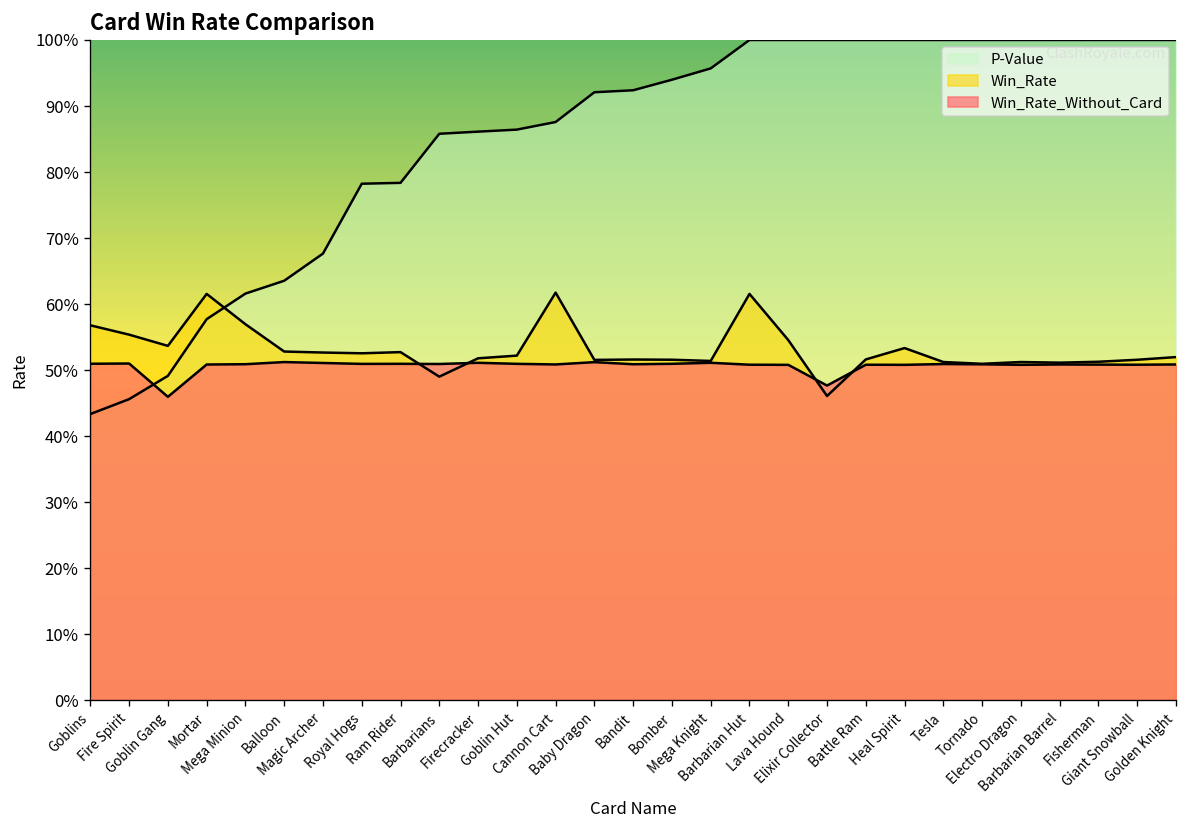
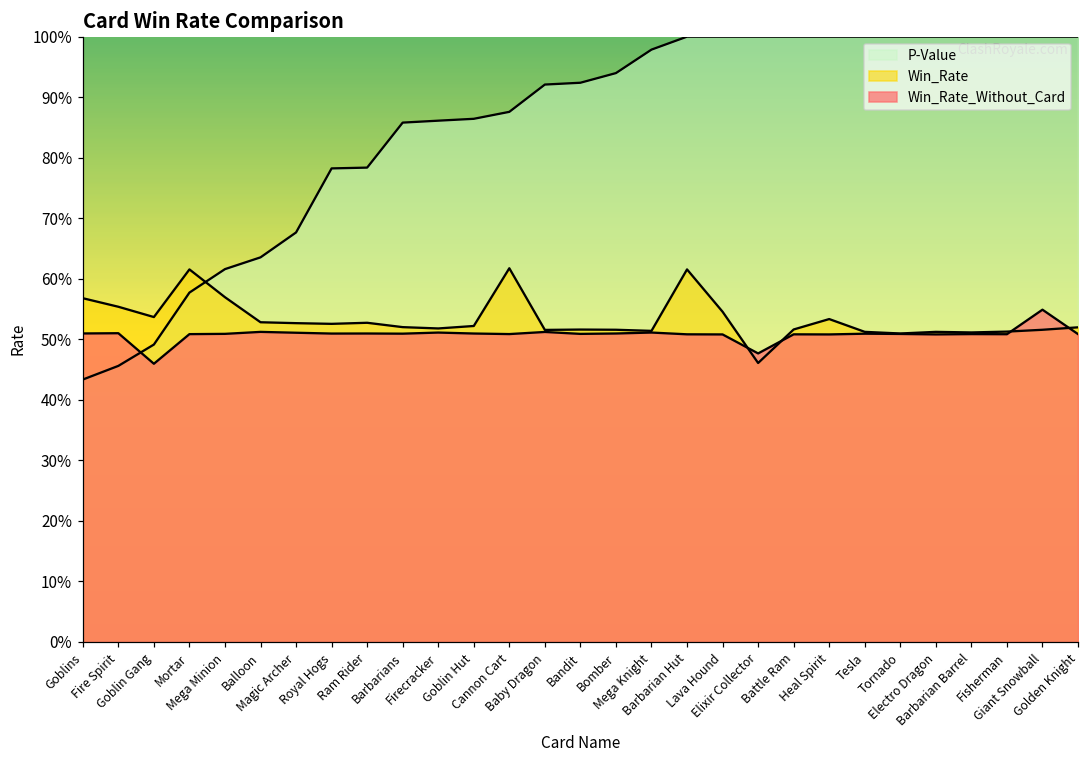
Win_Rate, Barbarians: 49% -> 52%
P-Value, Mega Knight: 96% -> 98%
Win_Rate_Without_Card, Giant Snowball: 51% -> 55%
